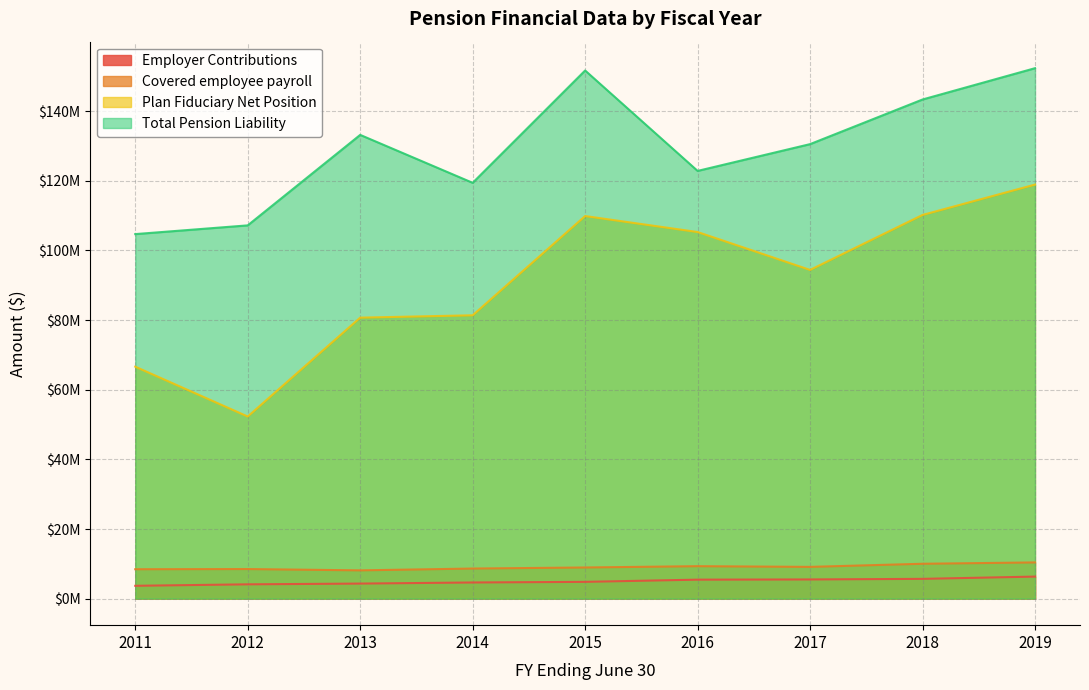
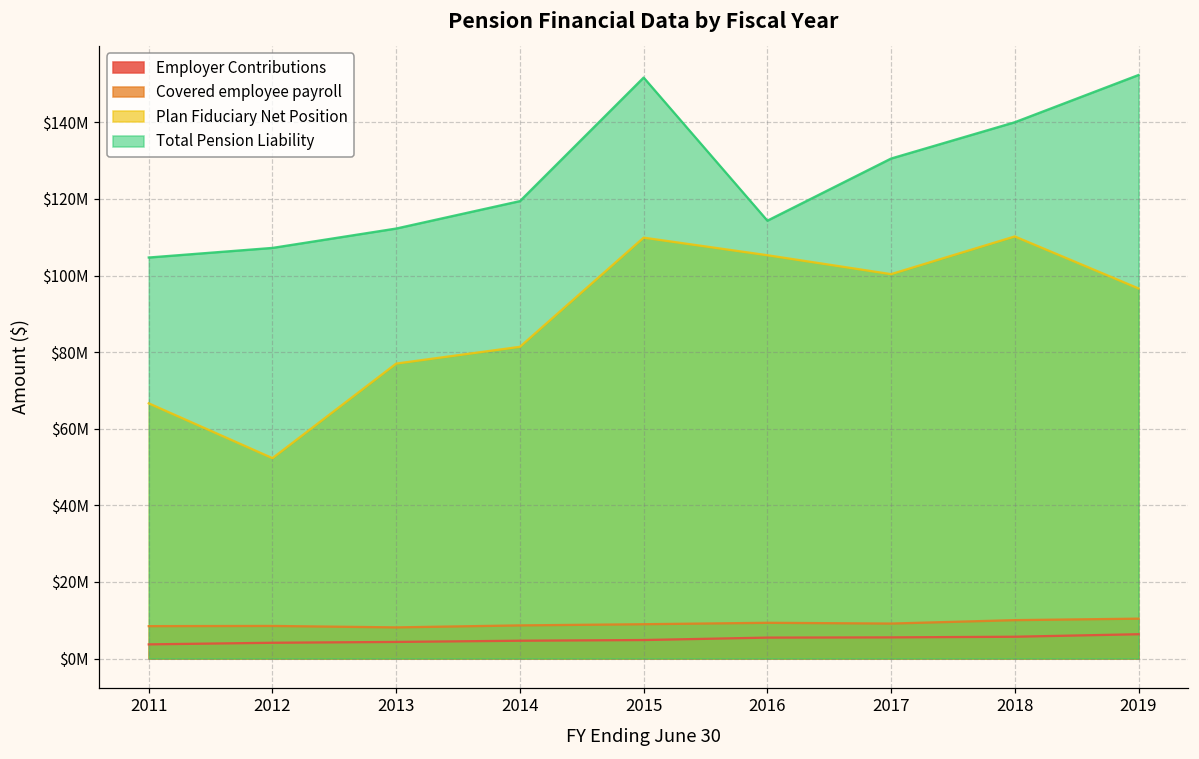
Plan Fiduciary Net Position, 2013: $81000000 -> $77000000
Total Pension Liability, 2013: $133000000 -> $112000000
Total Pension Liability, 2016: $123000000 -> $114000000
Plan Fiduciary Net Position, 2017: $94000000 -> $100000000
Total Pension Liability, 2018: $143000000 -> $140000000
Plan Fiduciary Net Position, 2019: $119000000 -> $97000000
